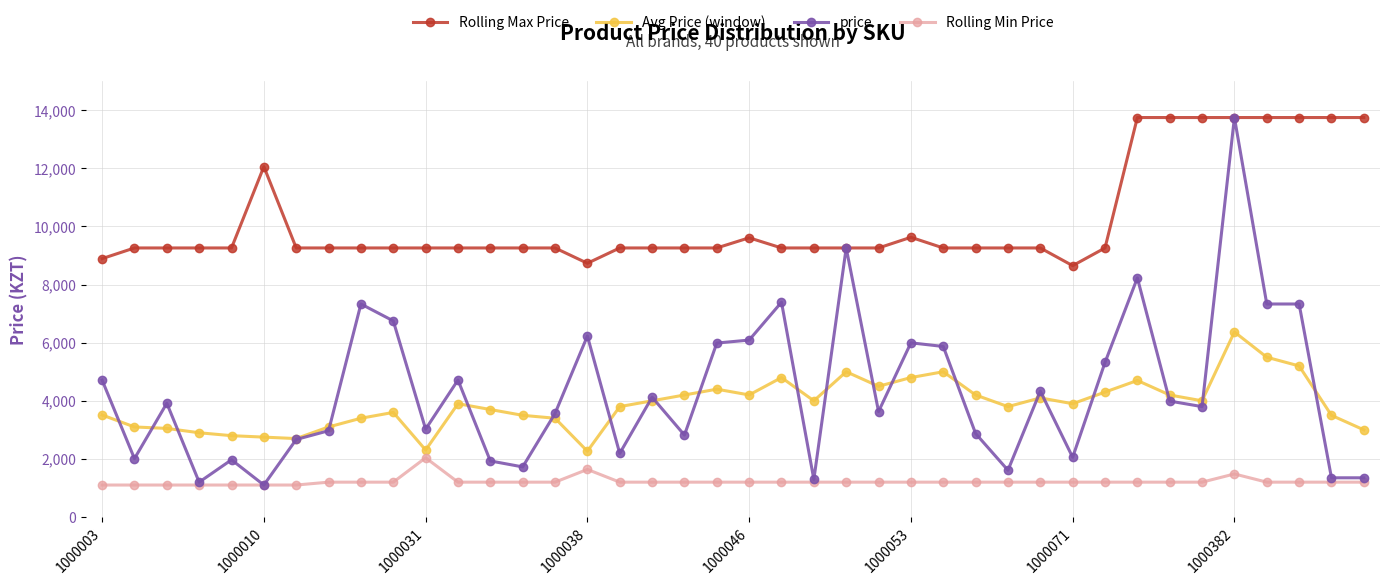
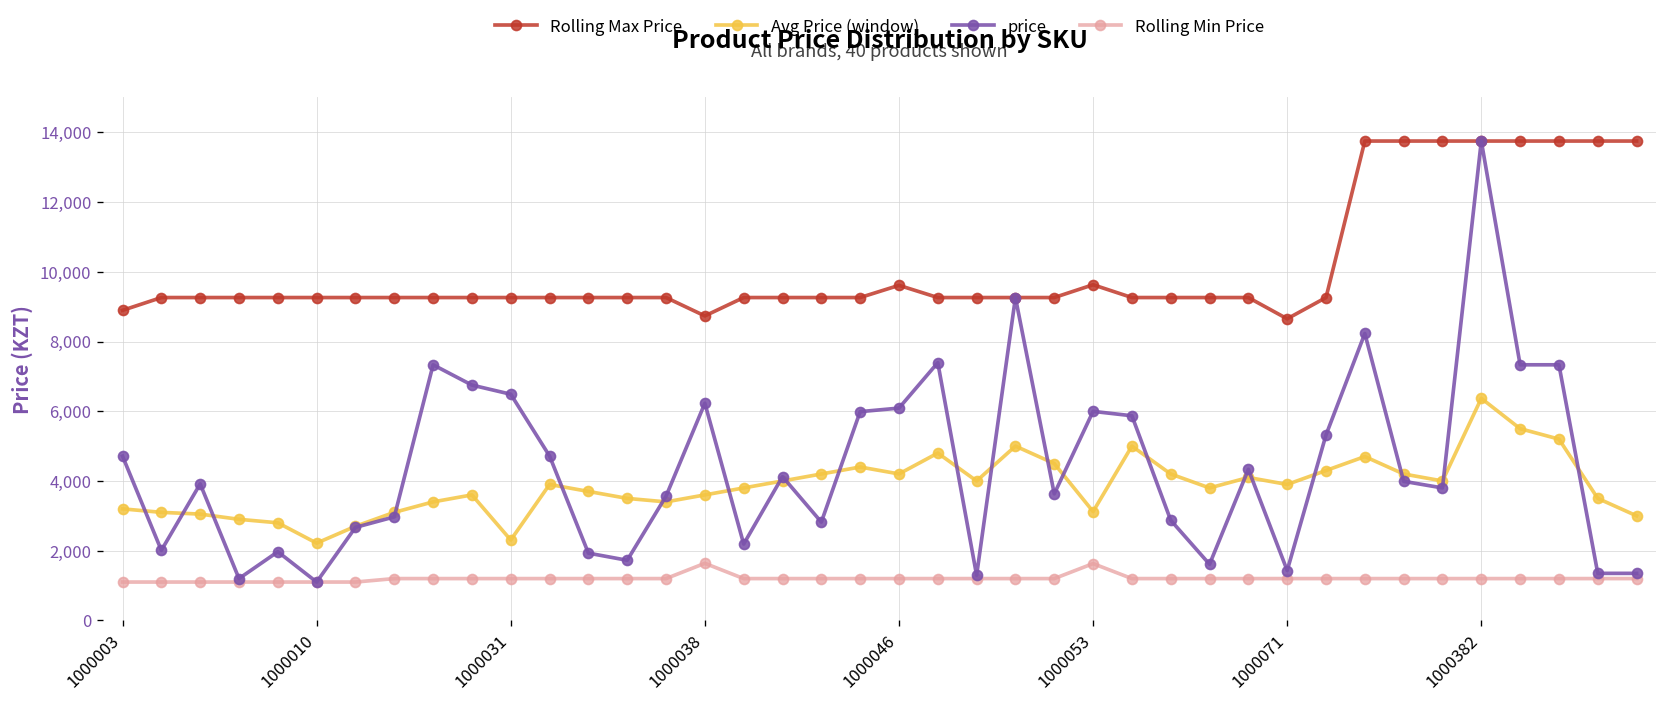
Avg Price (window), 1000003: 3,500 -> 3,200
Rolling Max Price, 1000010: 12,100 -> 9,300
Avg Price (window), 1000010: 2,800 -> 2,200
price, 1000031: 3,000 -> 6,500
Rolling Min Price, 1000031: 2,000 -> 1,200
Avg Price (window), 1000038: 2,300 -> 3,600
Avg Price (window), 1000053: 4,800 -> 3,100
Rolling Min Price, 1000053: 1,200 -> 1,600
price, 1000071: 2,100 -> 1,400
Rolling Min Price, 1000382: 1,500 -> 1,200
